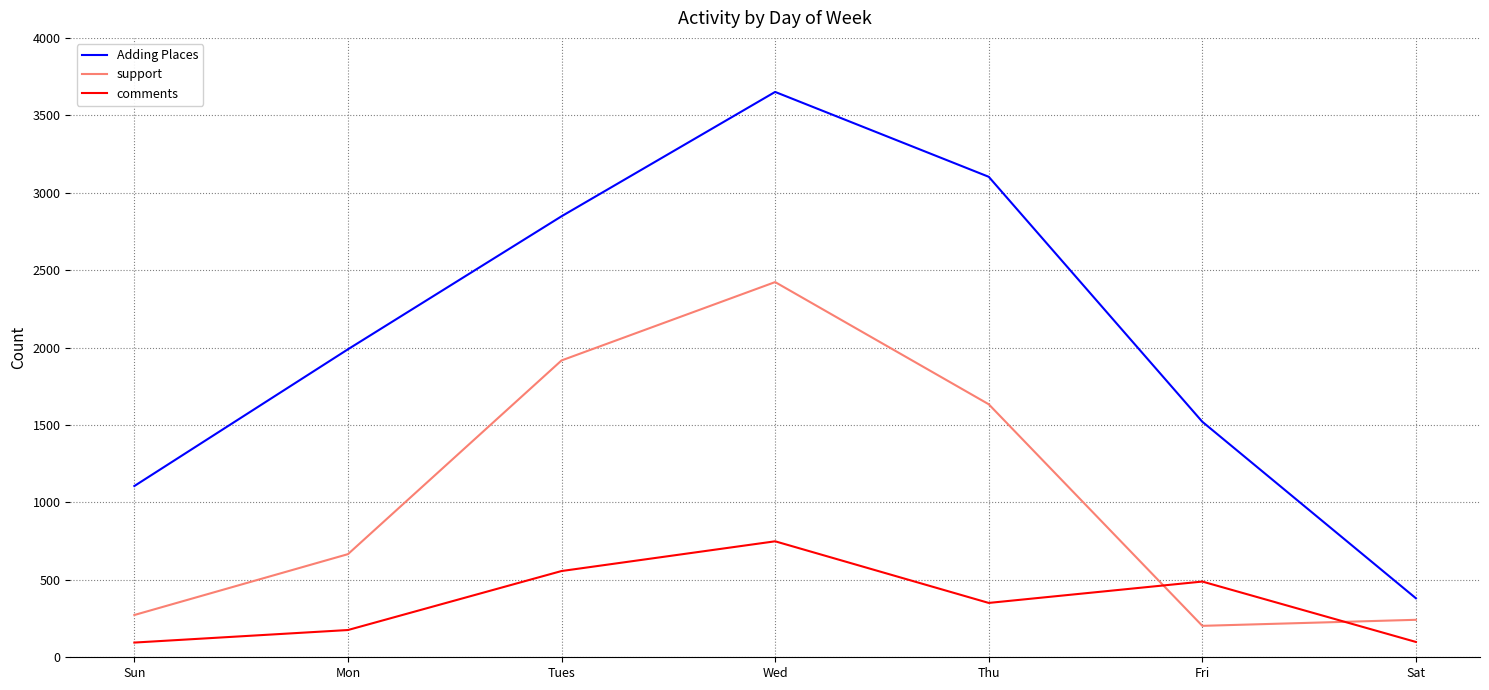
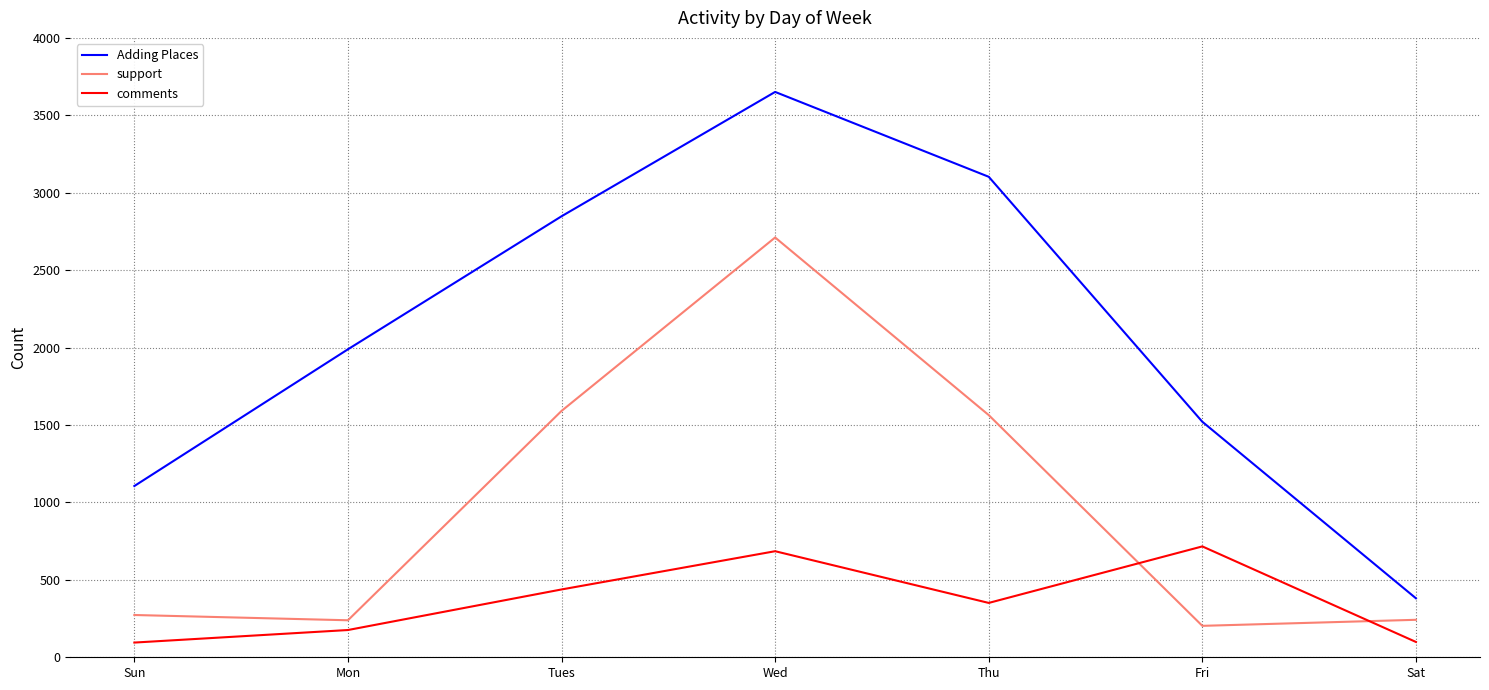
support, Mon: 670 -> 240
support, Tues: 1920 -> 1590
comments, Tues: 560 -> 440
support, Wed: 2420 -> 2710
comments, Wed: 750 -> 690
support, Thu: 1630 -> 1560
comments, Fri: 490 -> 720
